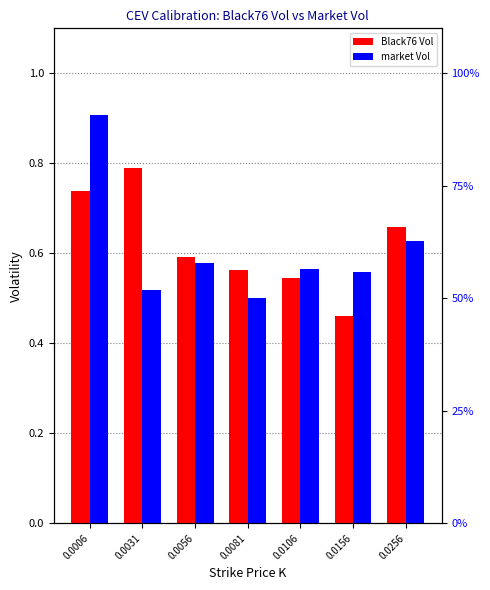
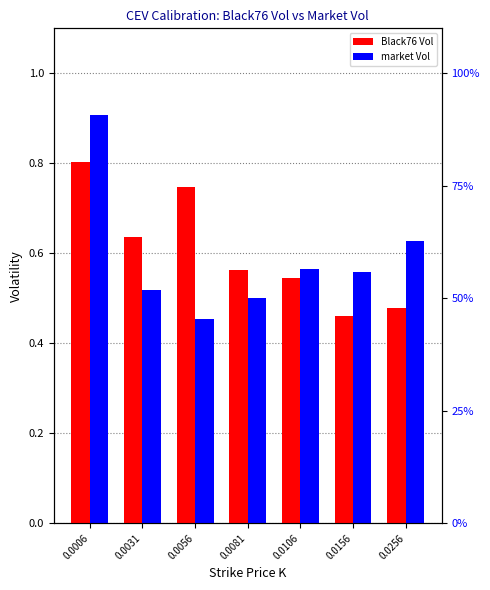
Black76 Vol, 0.0006: 0.74 -> 0.80
Black76 Vol, 0.0031: 0.79 -> 0.64
Black76 Vol, 0.0056: 0.59 -> 0.75
market Vol, 0.0056: 0.58 -> 0.45
Black76 Vol, 0.0256: 0.66 -> 0.48
